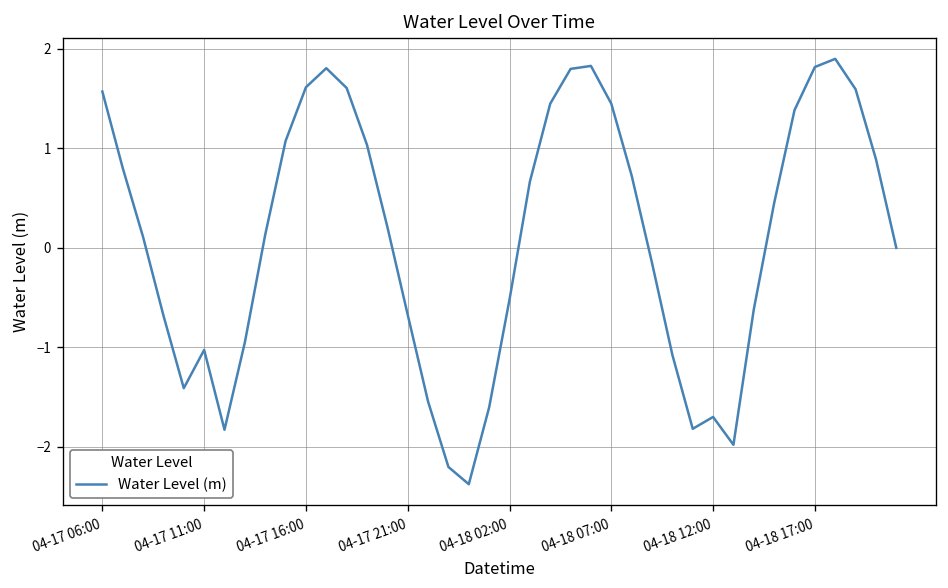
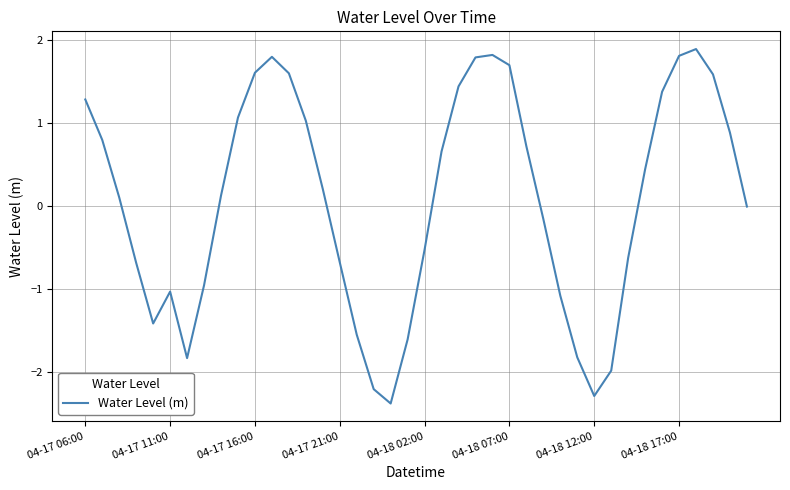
04-17 06:00: 1.6 -> 1.3
04-18 07:00: 1.4 -> 1.7
04-18 12:00: -1.7 -> -2.3
